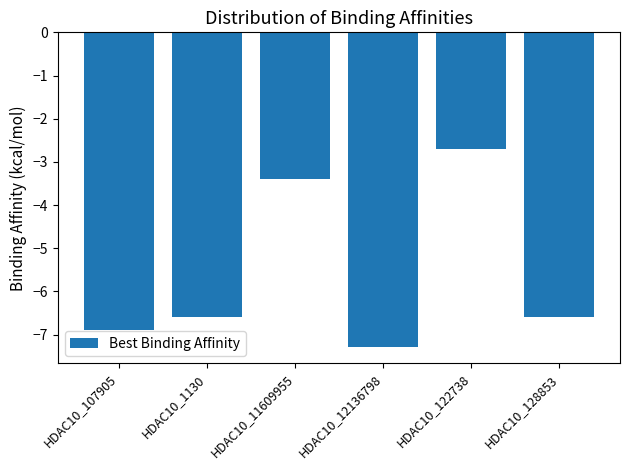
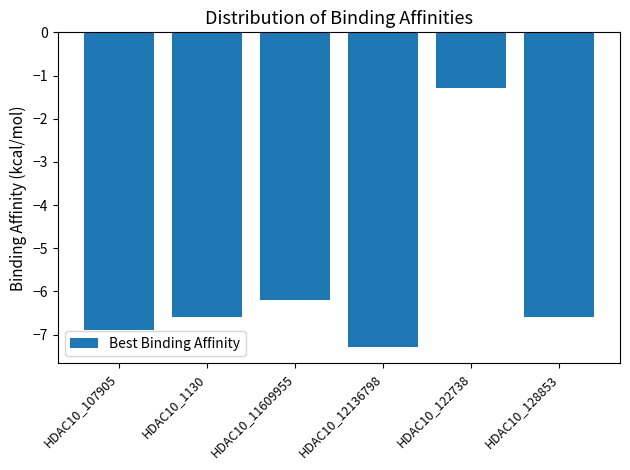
HDAC10_11609955: -3.4 -> -6.2
HDAC10_122738: -2.7 -> -1.3
